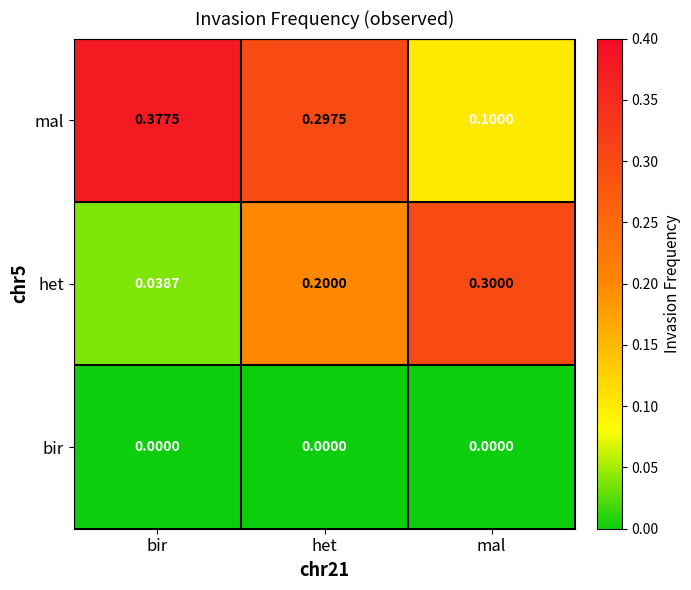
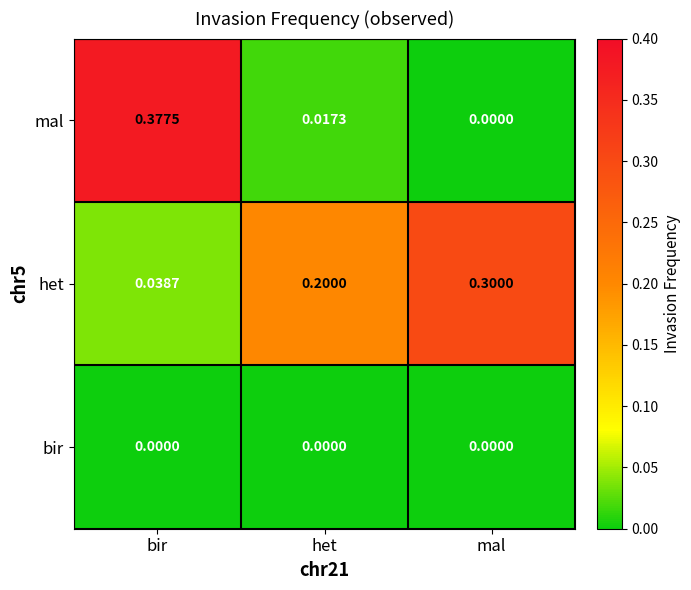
mal, het: 0.2975 -> 0.0173
mal, mal: 0.1000 -> 0.0000
